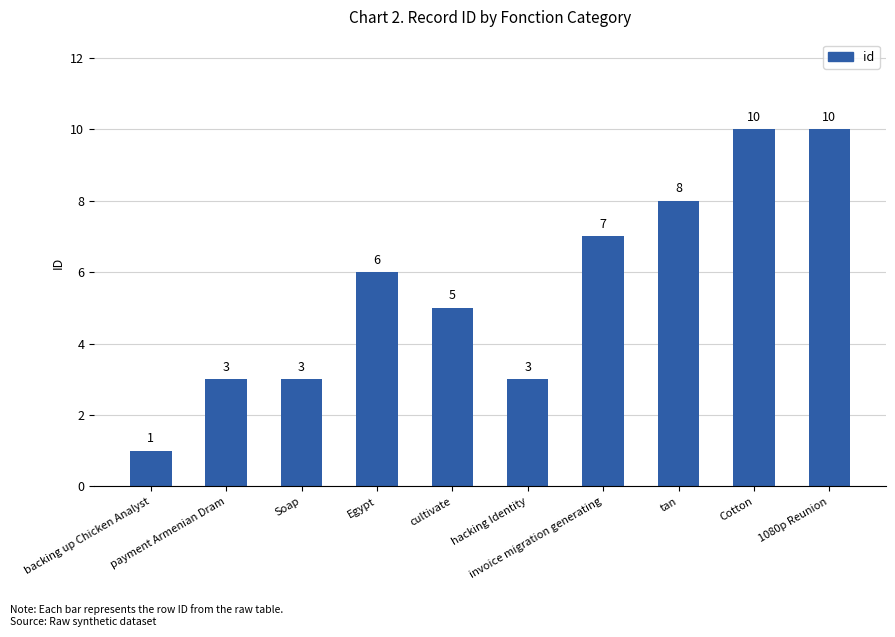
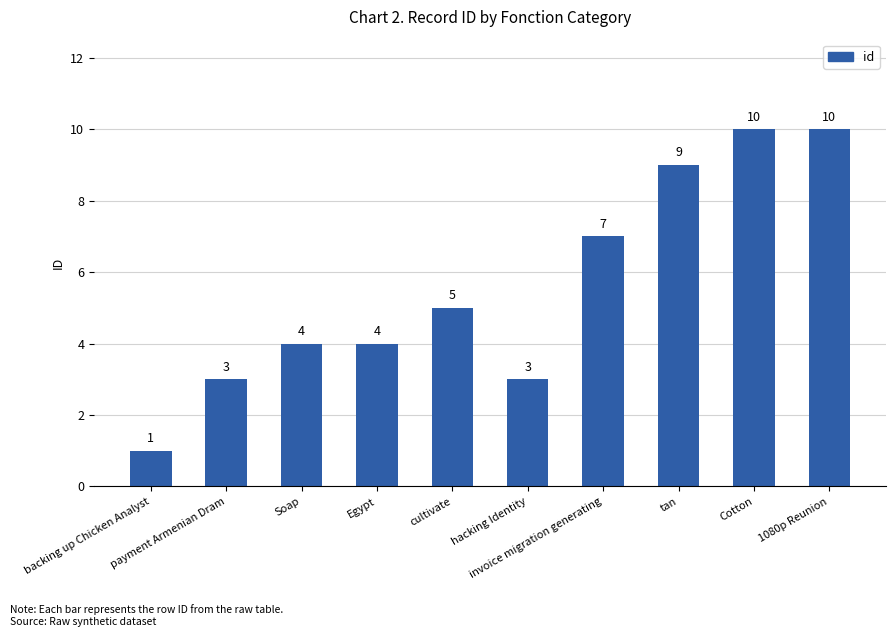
Soap: 3 -> 4
Egypt: 6 -> 4
tan: 8 -> 9
